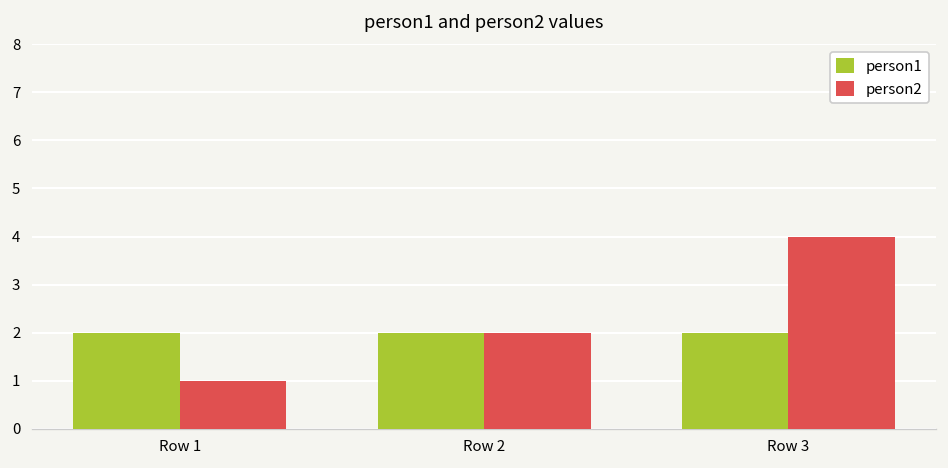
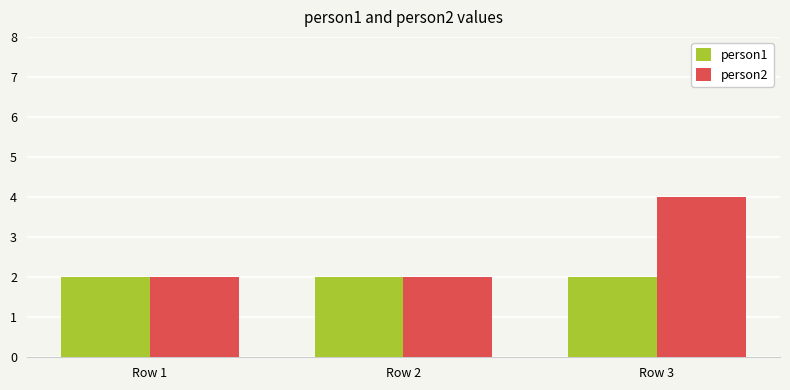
person2, Row 1: 1 -> 2
